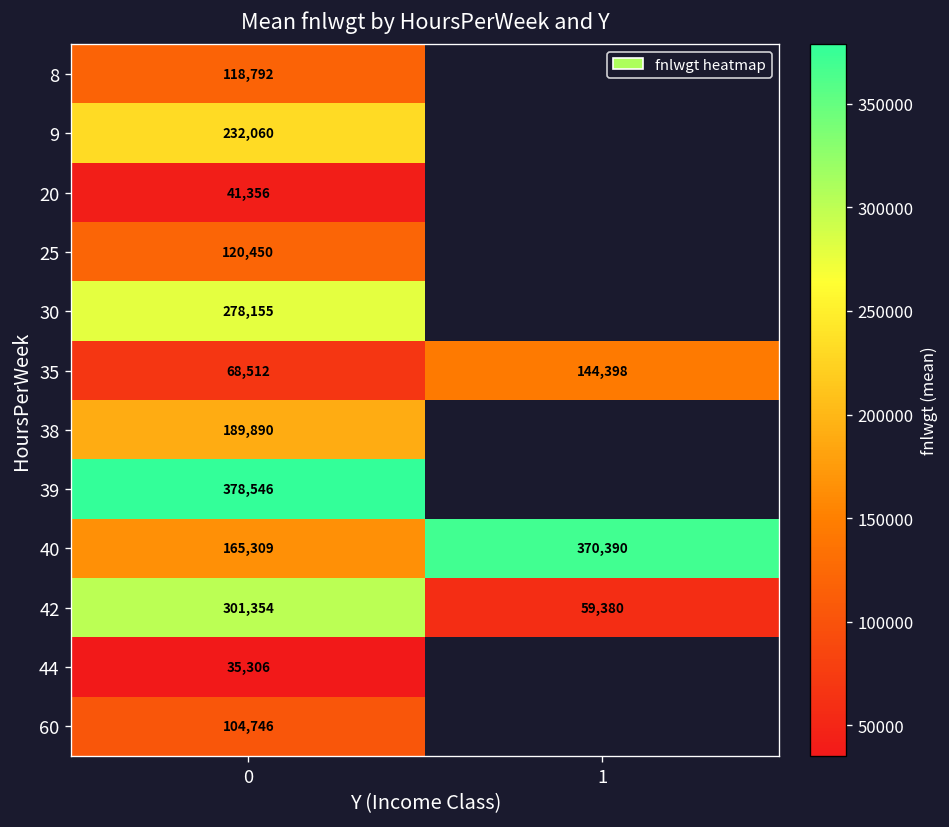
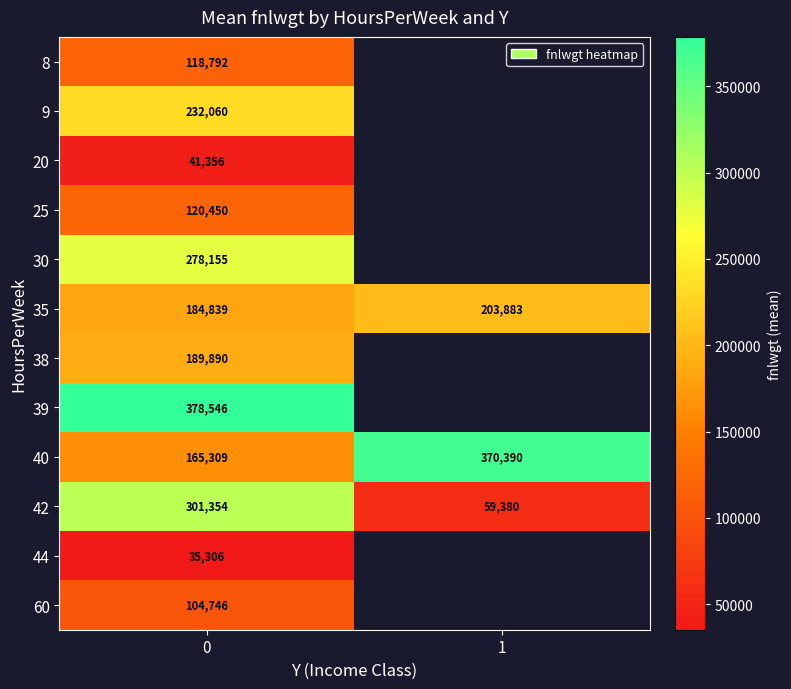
35, 0: 68,512 -> 184,839
35, 1: 144,398 -> 203,883
